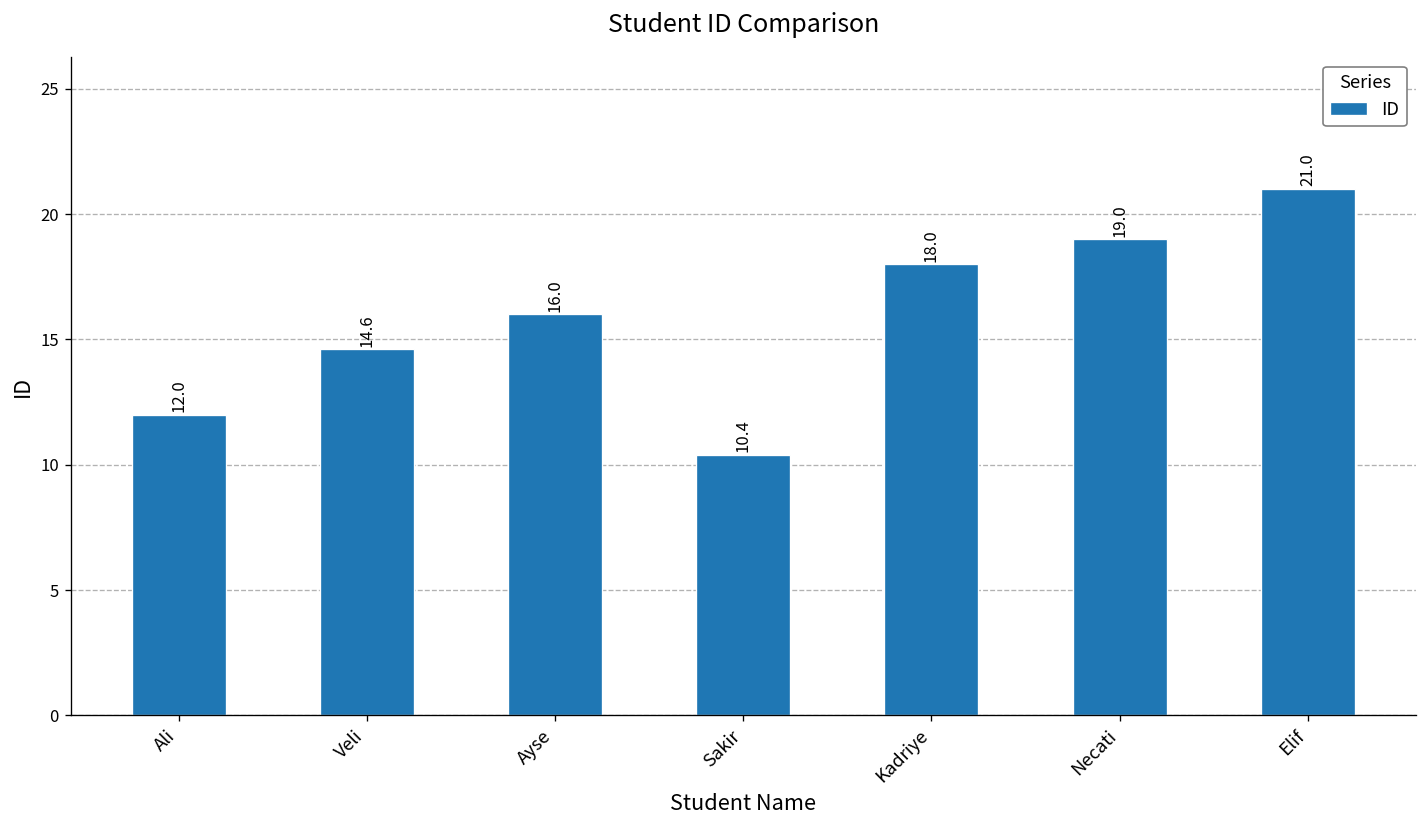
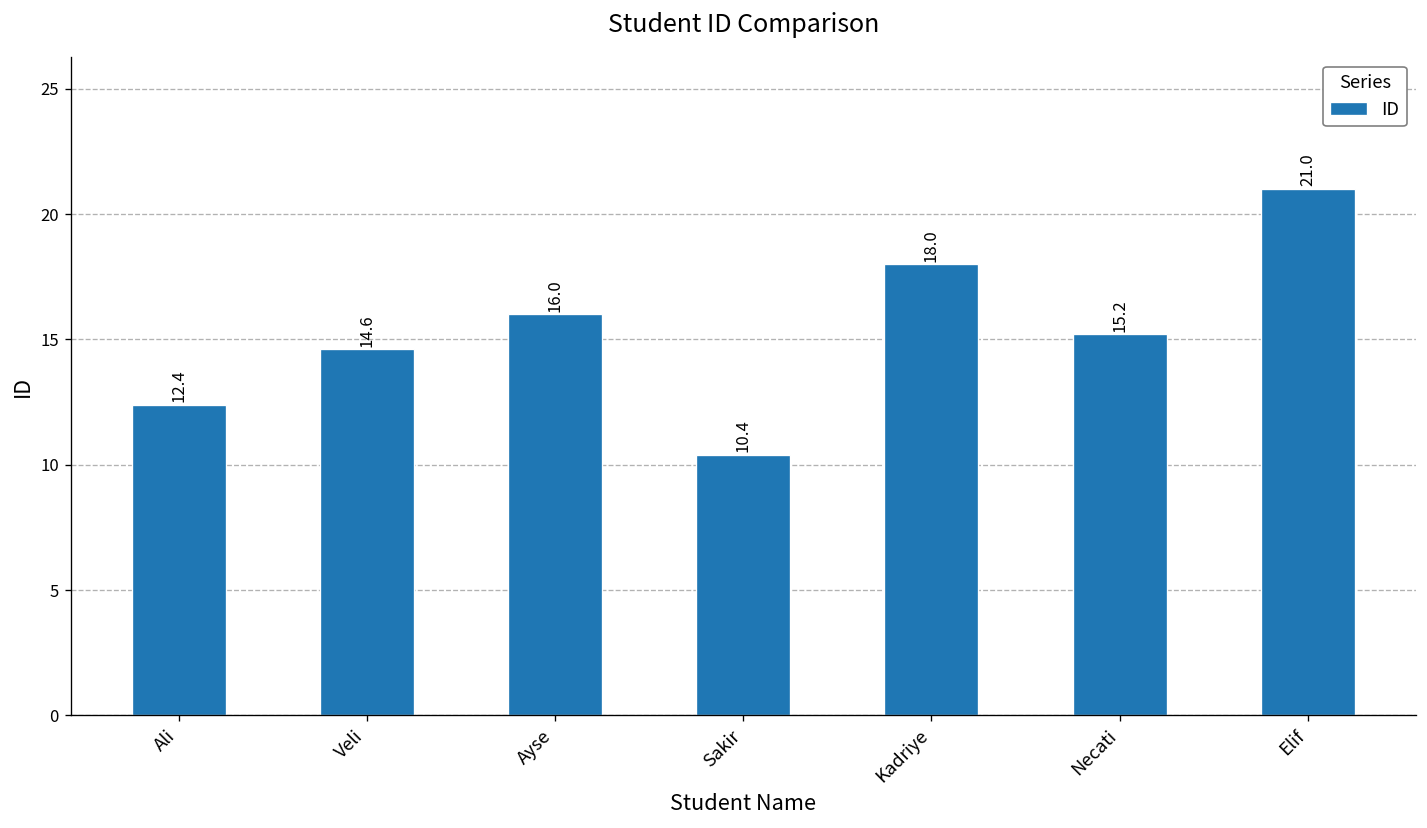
Ali: 12.0 -> 12.4
Necati: 19.0 -> 15.2
